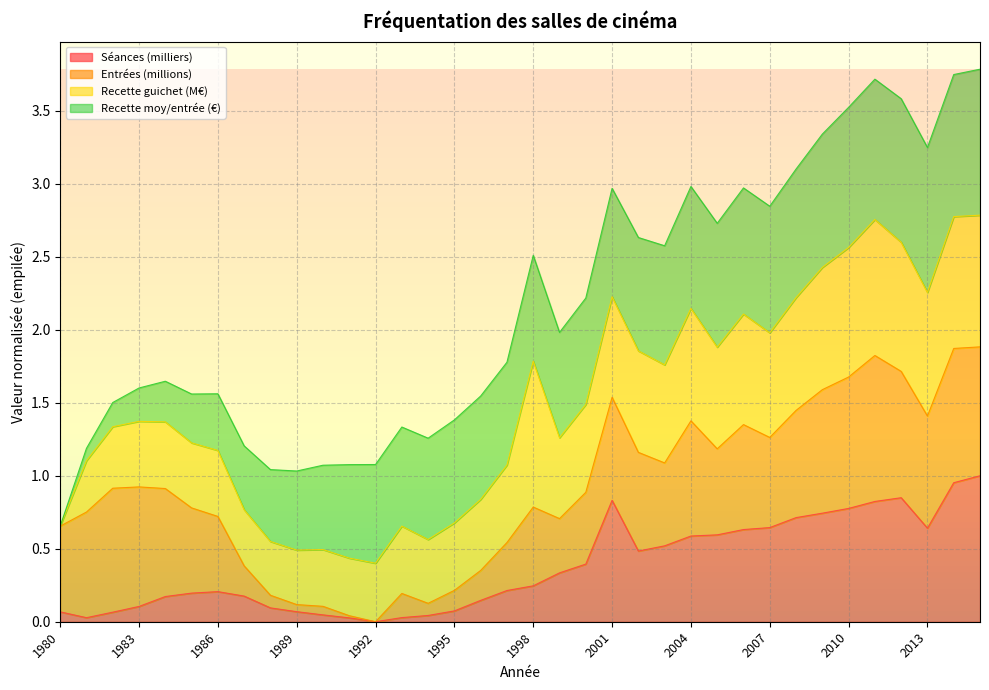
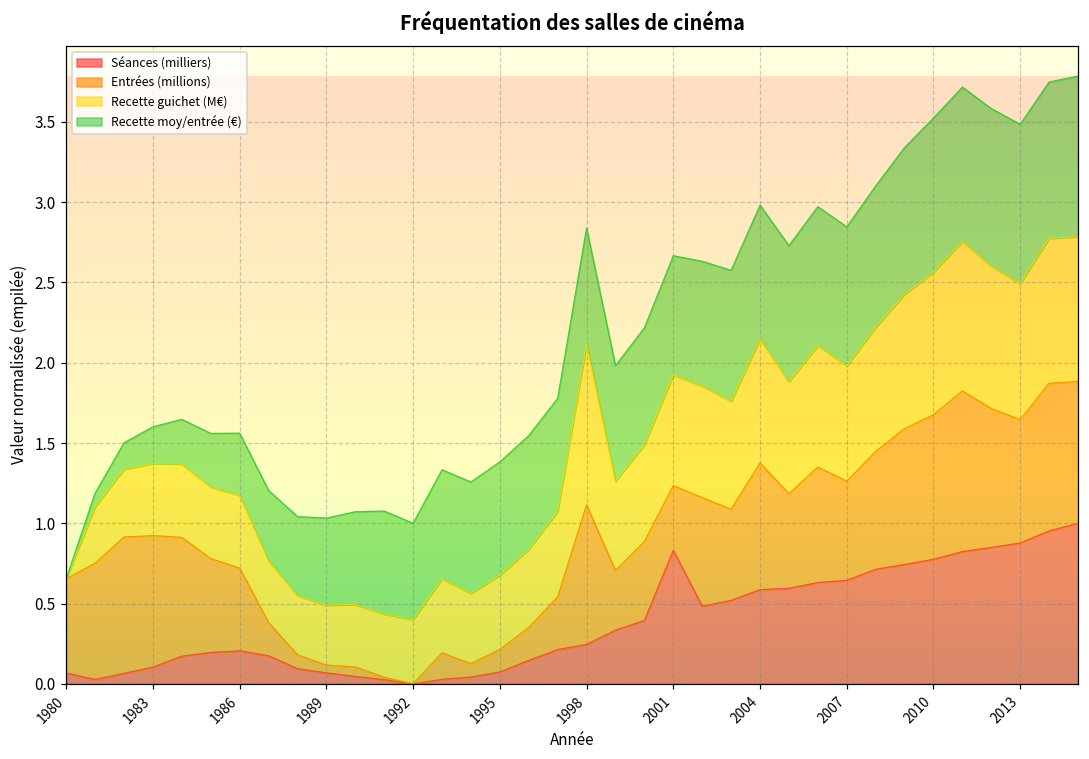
Recette moy/entrée (€), 1992: 0.68 -> 0.60
Entrées (millions), 1998: 0.54 -> 0.87
Entrées (millions), 2001: 0.71 -> 0.40
Séances (milliers), 2013: 0.64 -> 0.88
